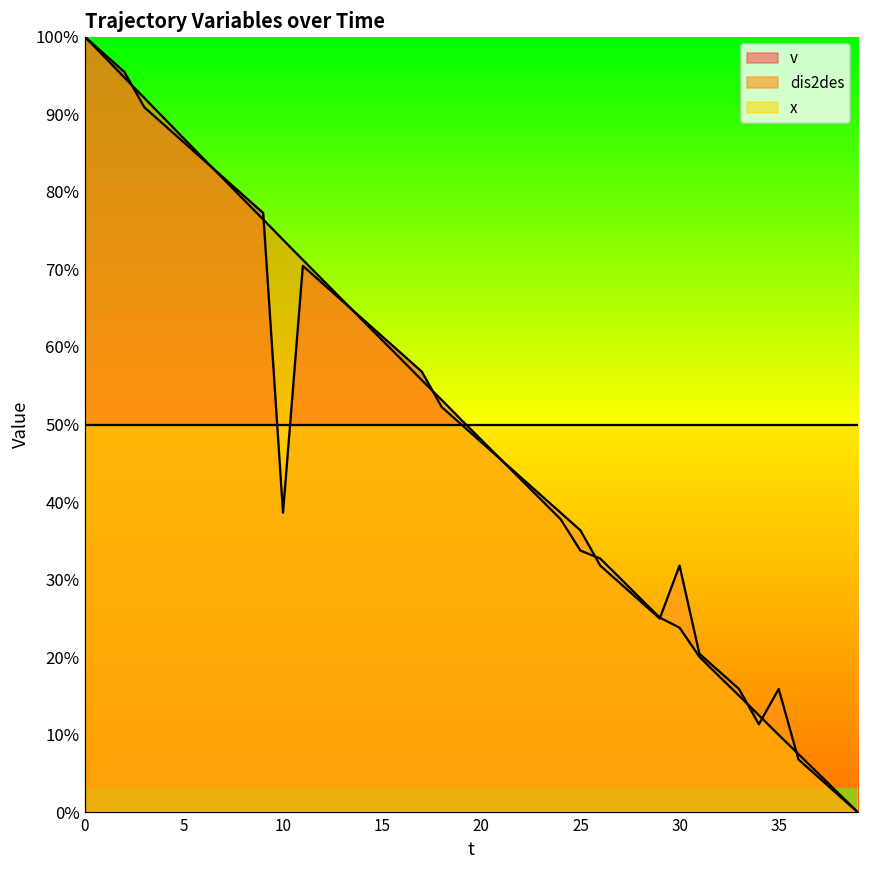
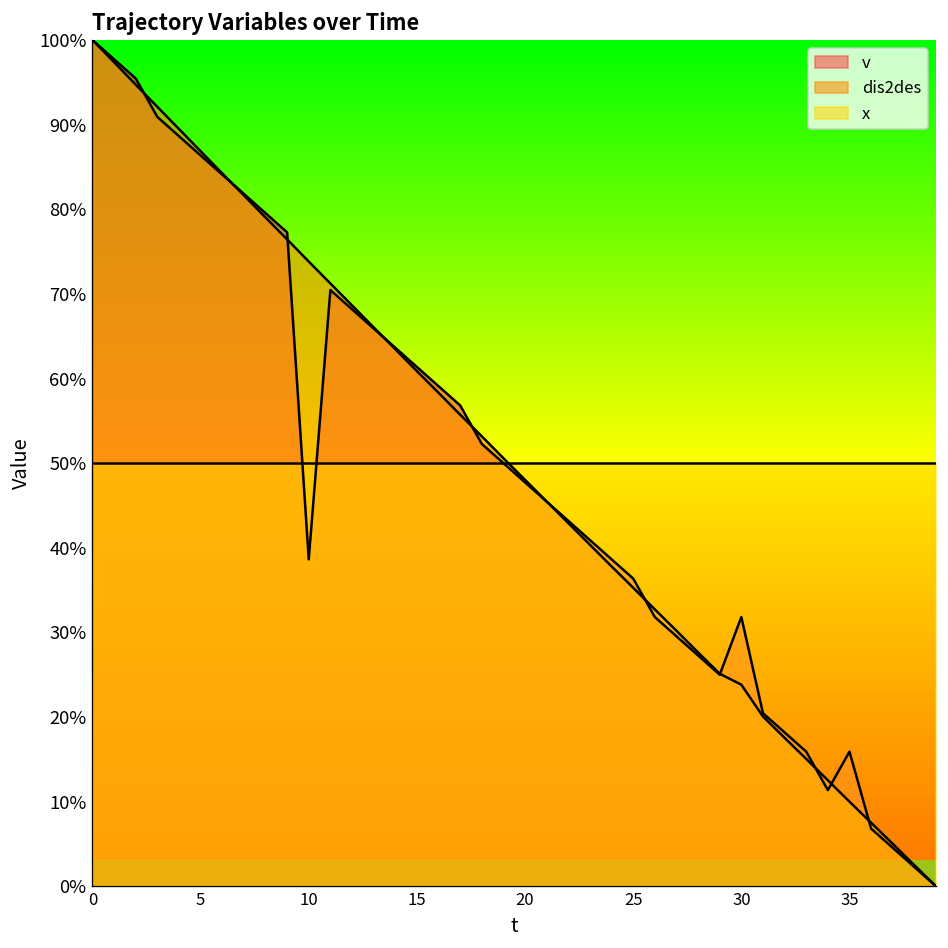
dis2des, 25: 34% -> 35%
